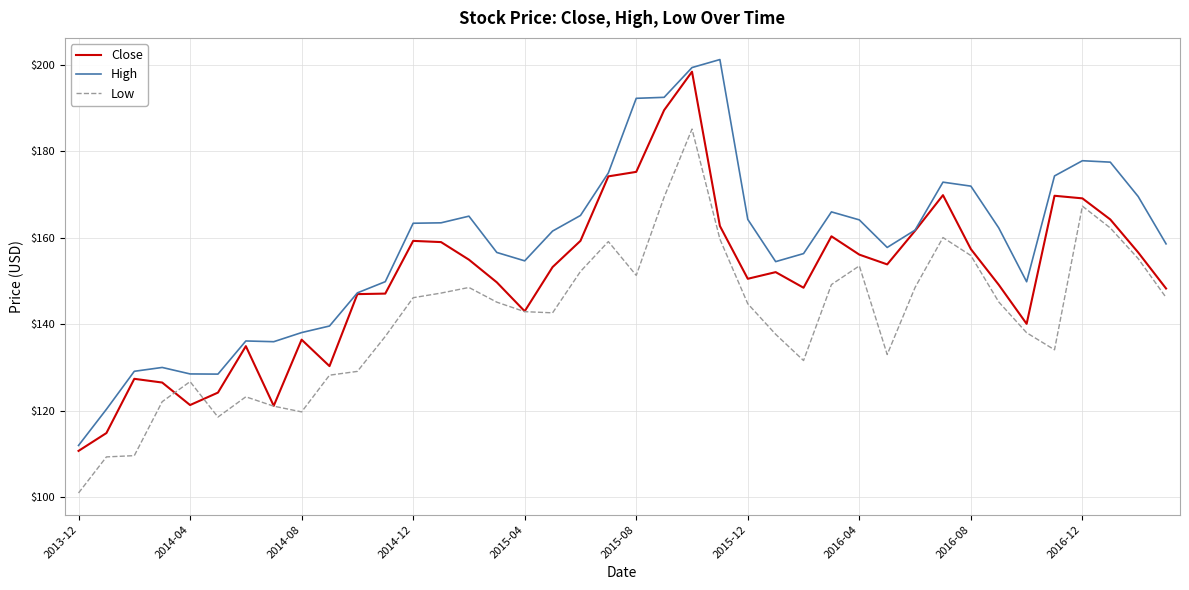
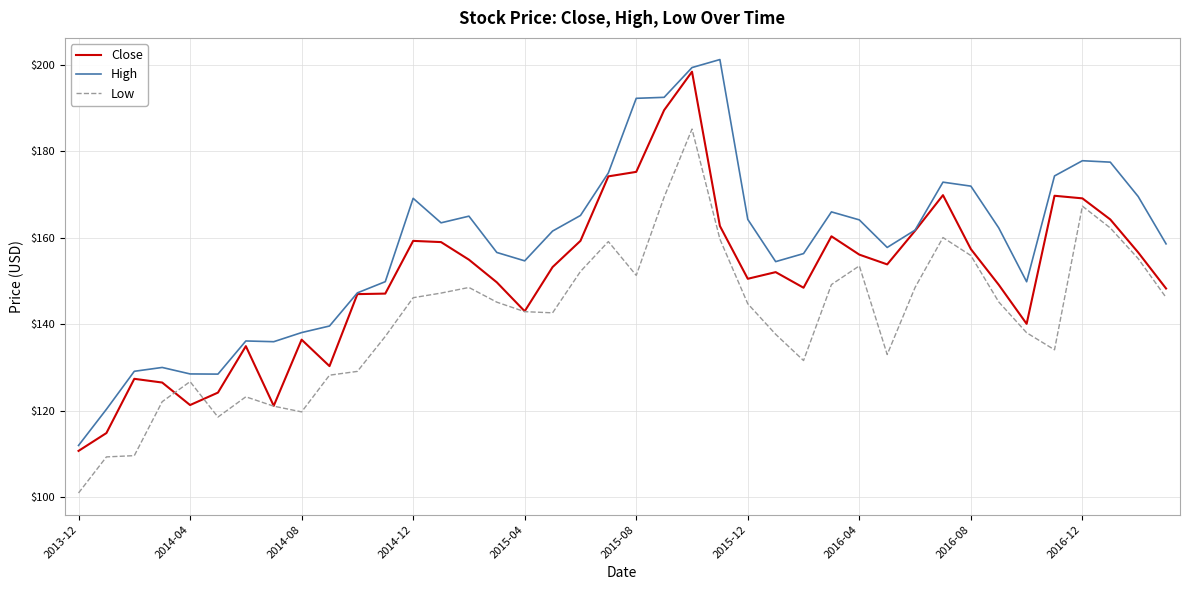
High, 2014-12: $163 -> $169
